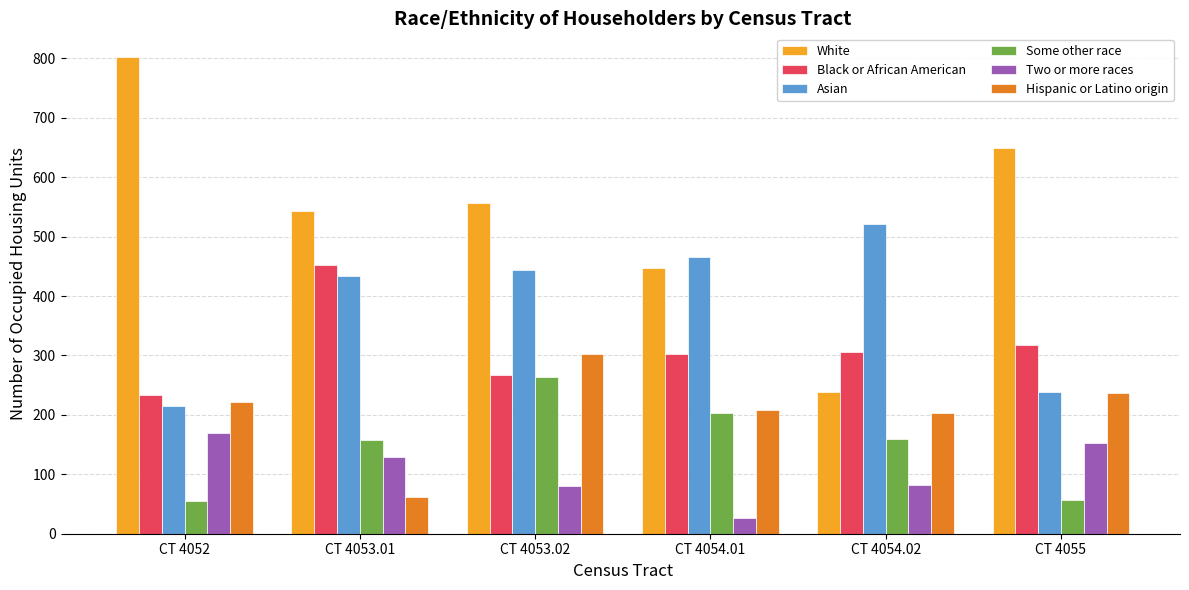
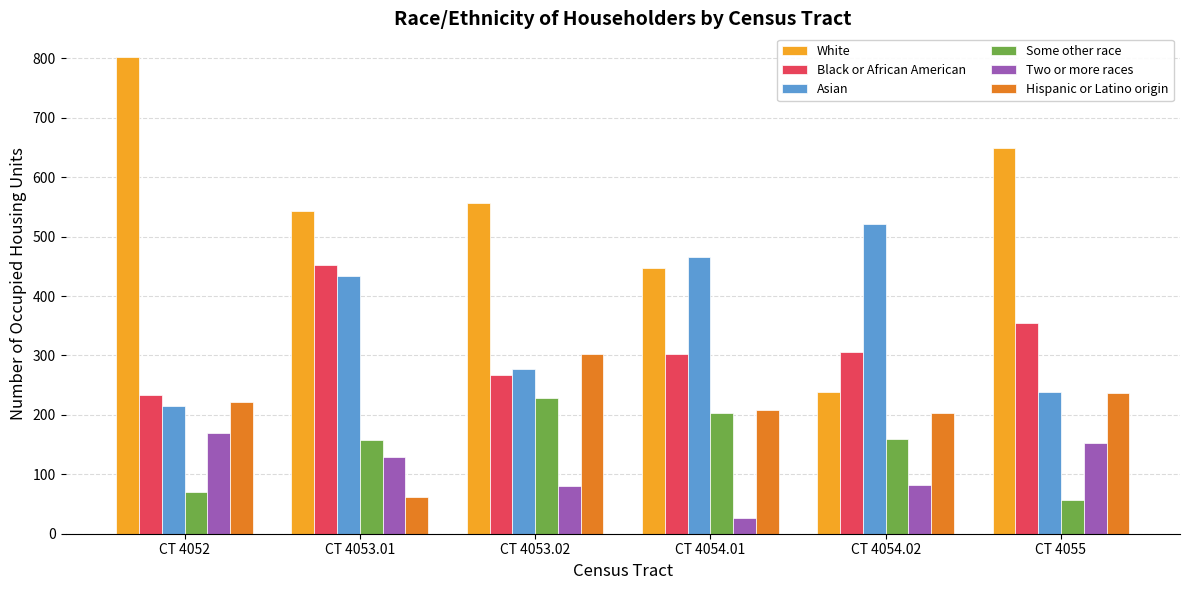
Some other race, CT 4052: 60 -> 70
Asian, CT 4053.02: 440 -> 280
Some other race, CT 4053.02: 260 -> 230
Black or African American, CT 4055: 320 -> 350
